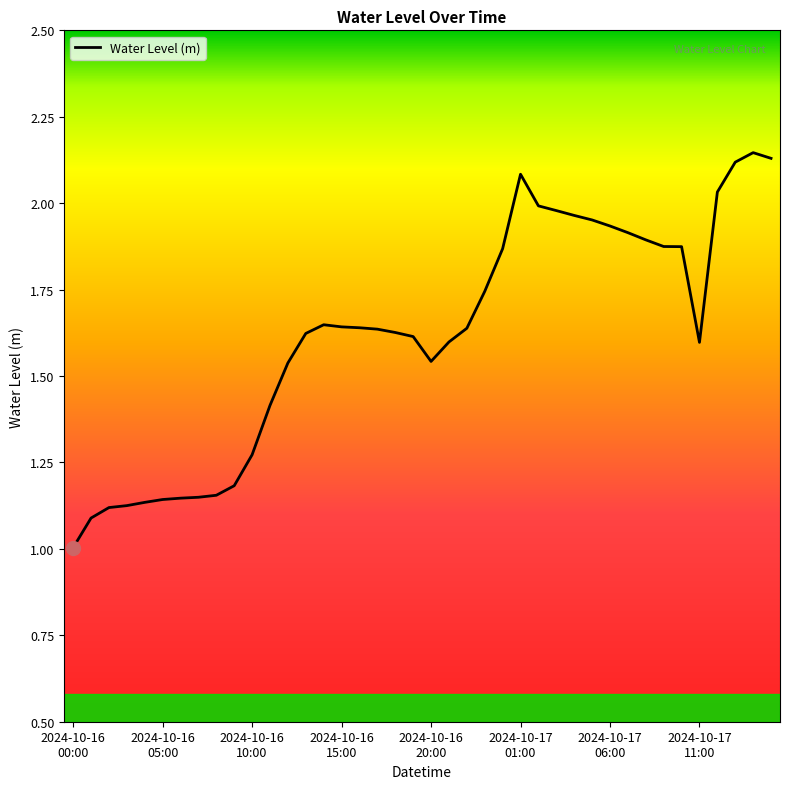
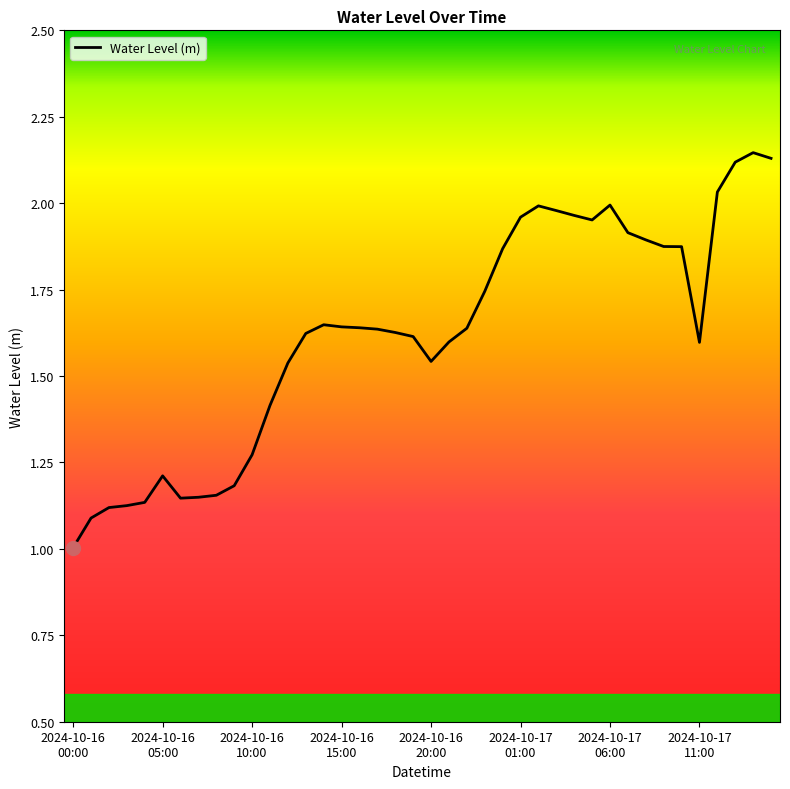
Water Level (m), 2024-10-16 05:00: 1.14 -> 1.21
Water Level (m), 2024-10-17 01:00: 2.08 -> 1.96
Water Level (m), 2024-10-17 06:00: 1.93 -> 1.99
